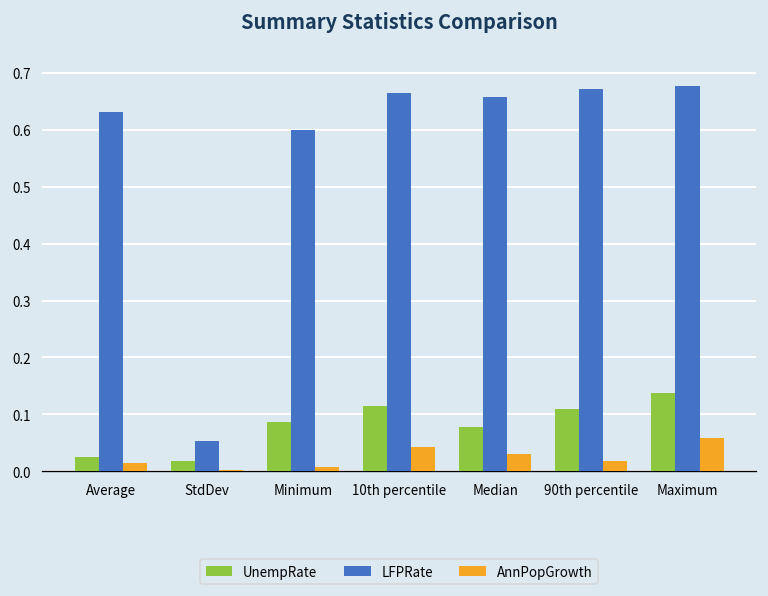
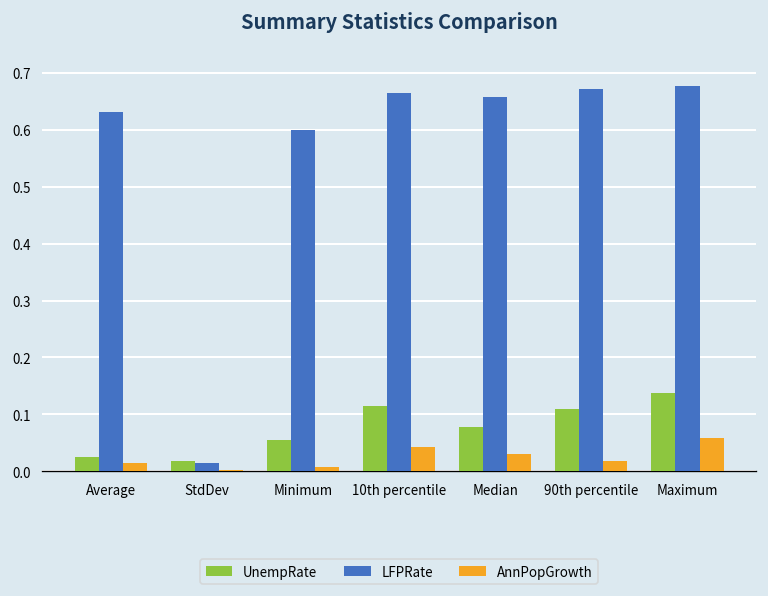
LFPRate, StdDev: 0.05 -> 0.01
UnempRate, Minimum: 0.09 -> 0.05
